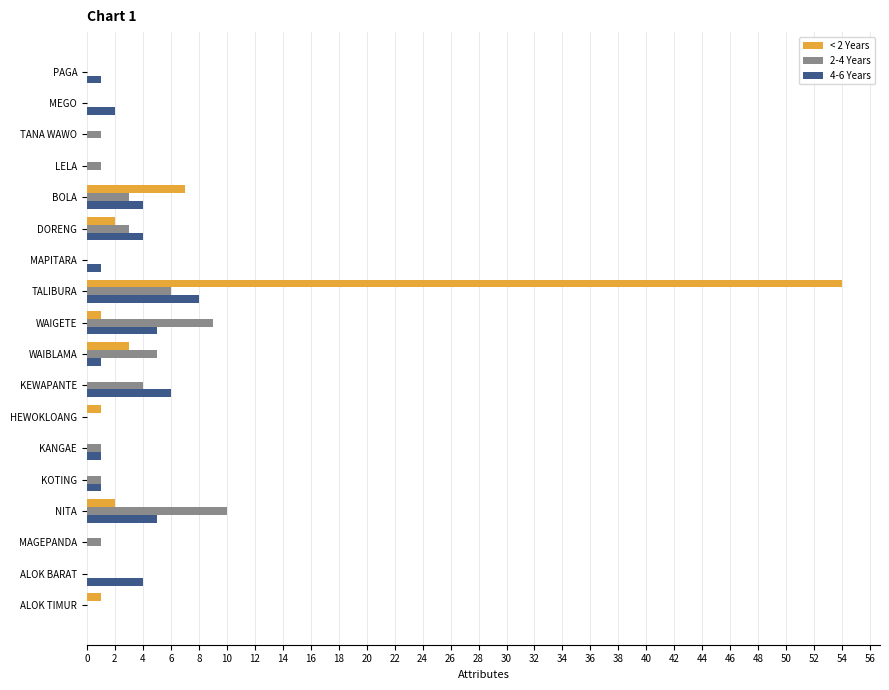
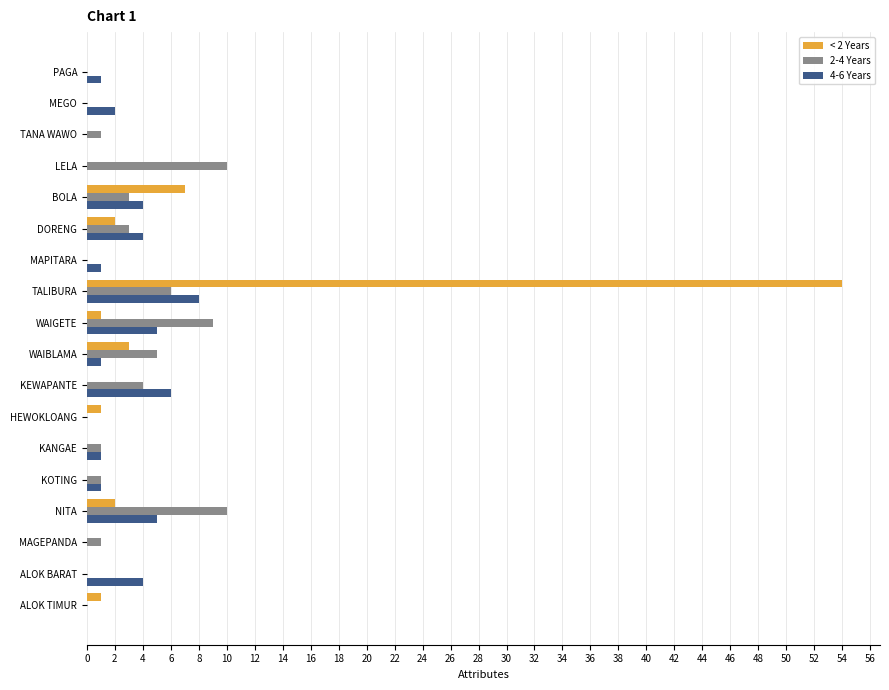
2-4 Years, LELA: 1 -> 10
